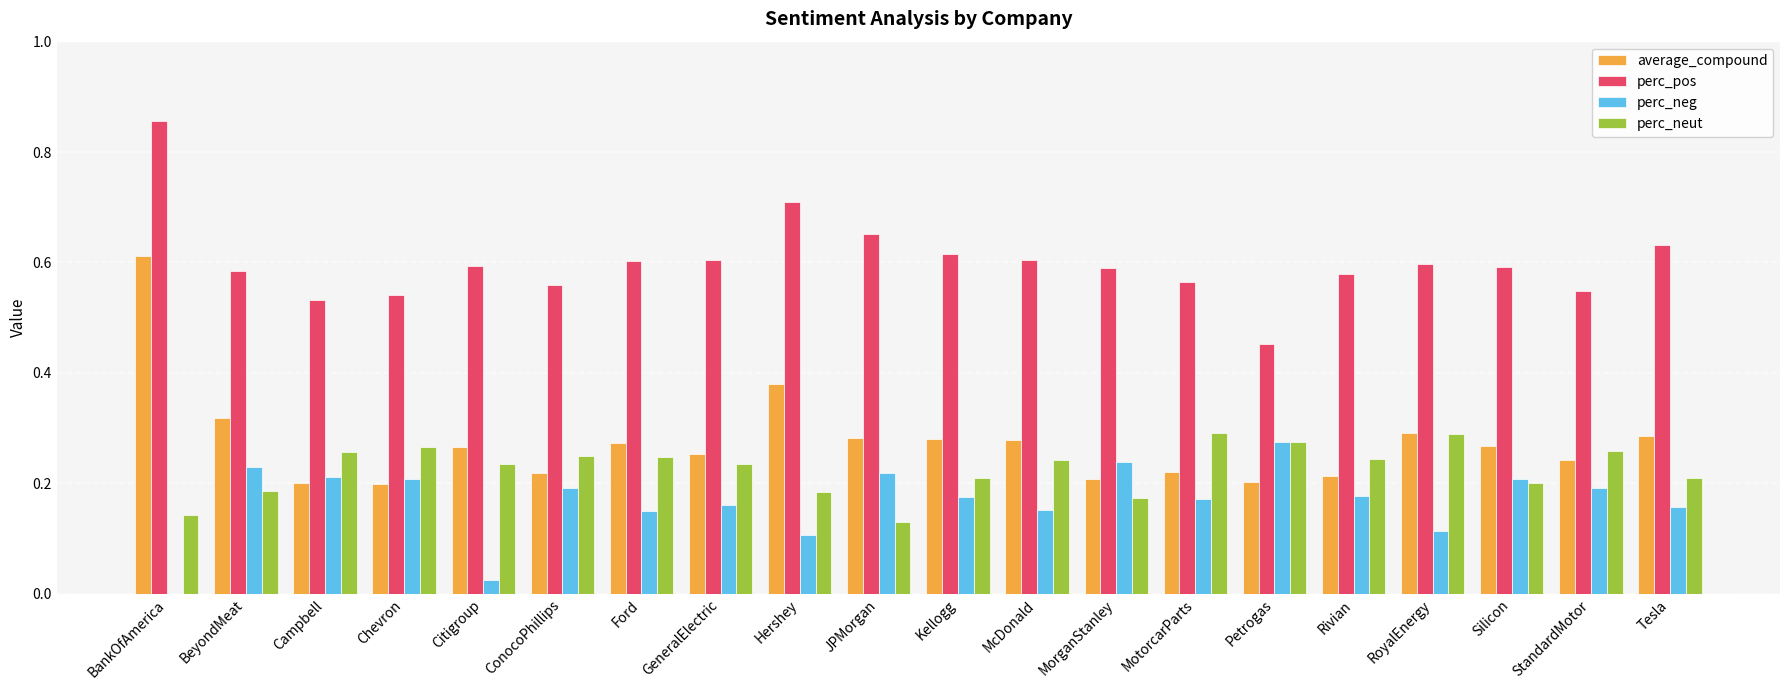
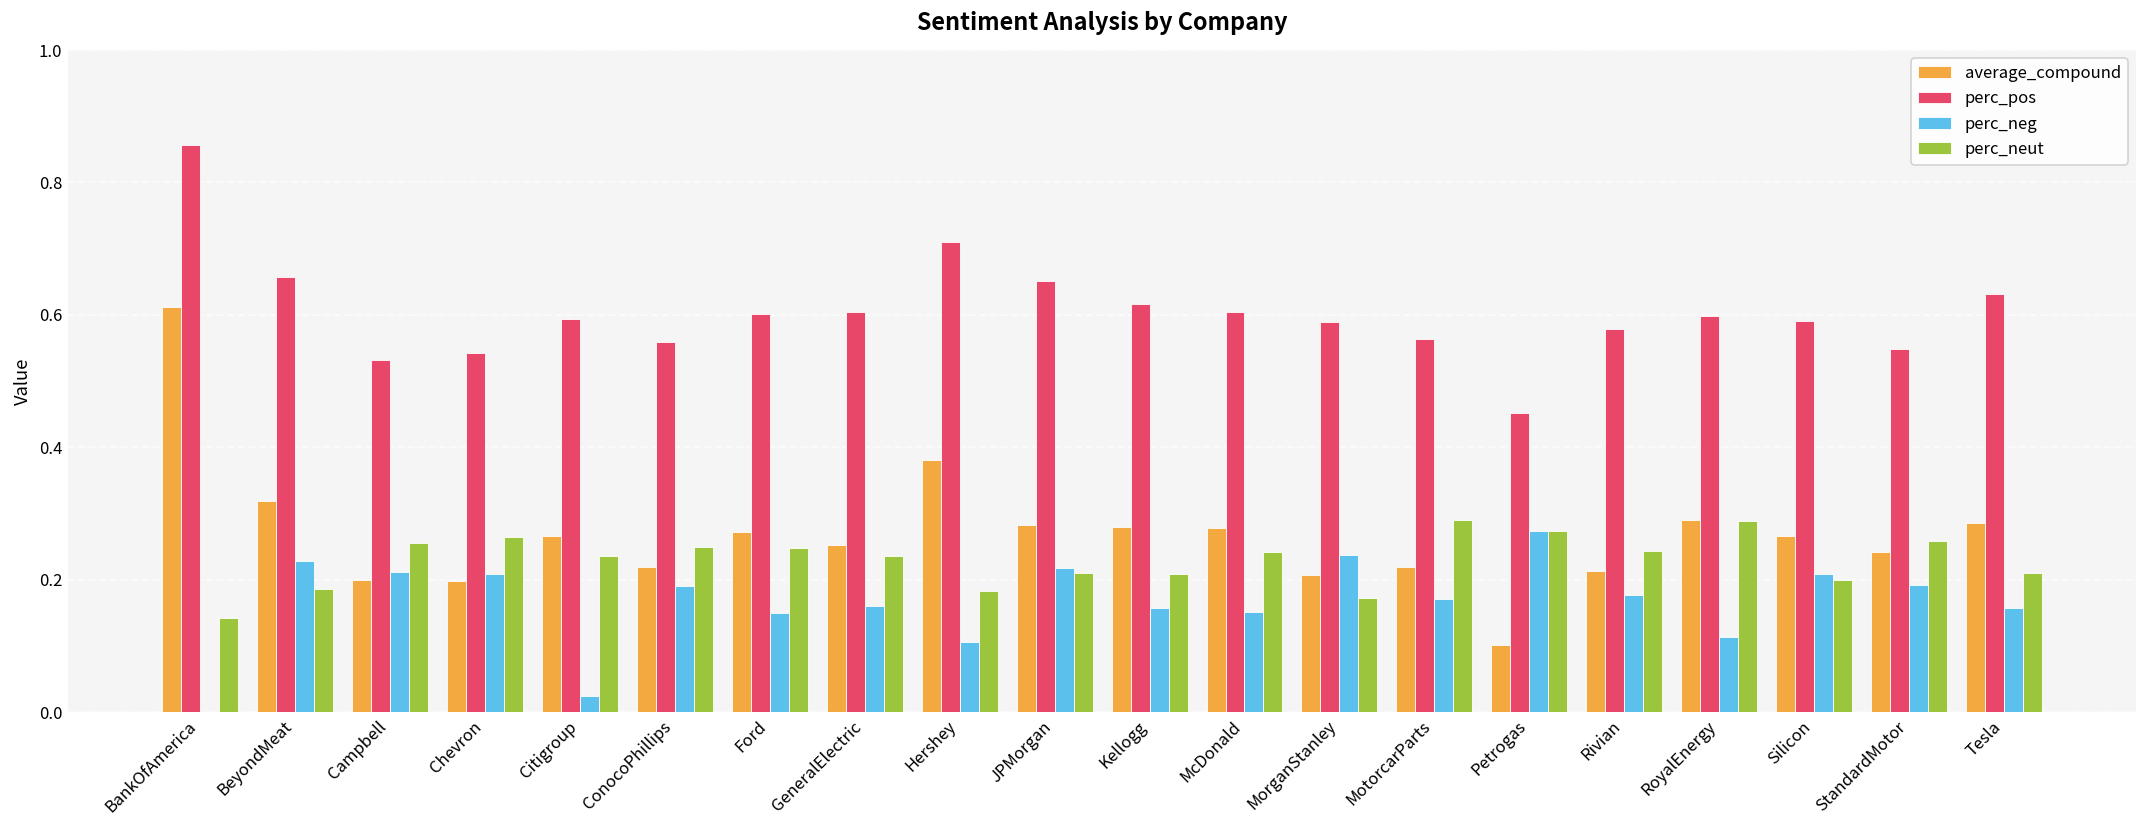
perc_pos, BeyondMeat: 0.58 -> 0.66
perc_neut, JPMorgan: 0.13 -> 0.21
perc_neg, Kellogg: 0.17 -> 0.16
average_compound, Petrogas: 0.20 -> 0.10
